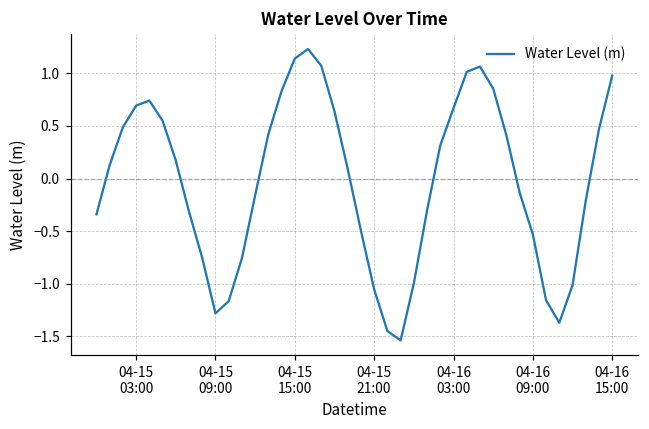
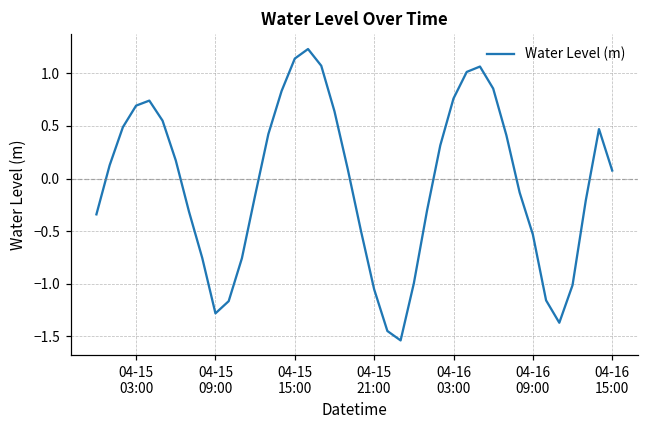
04-16 03:00: 0.7 -> 0.8
04-16 15:00: 1.0 -> 0.1
